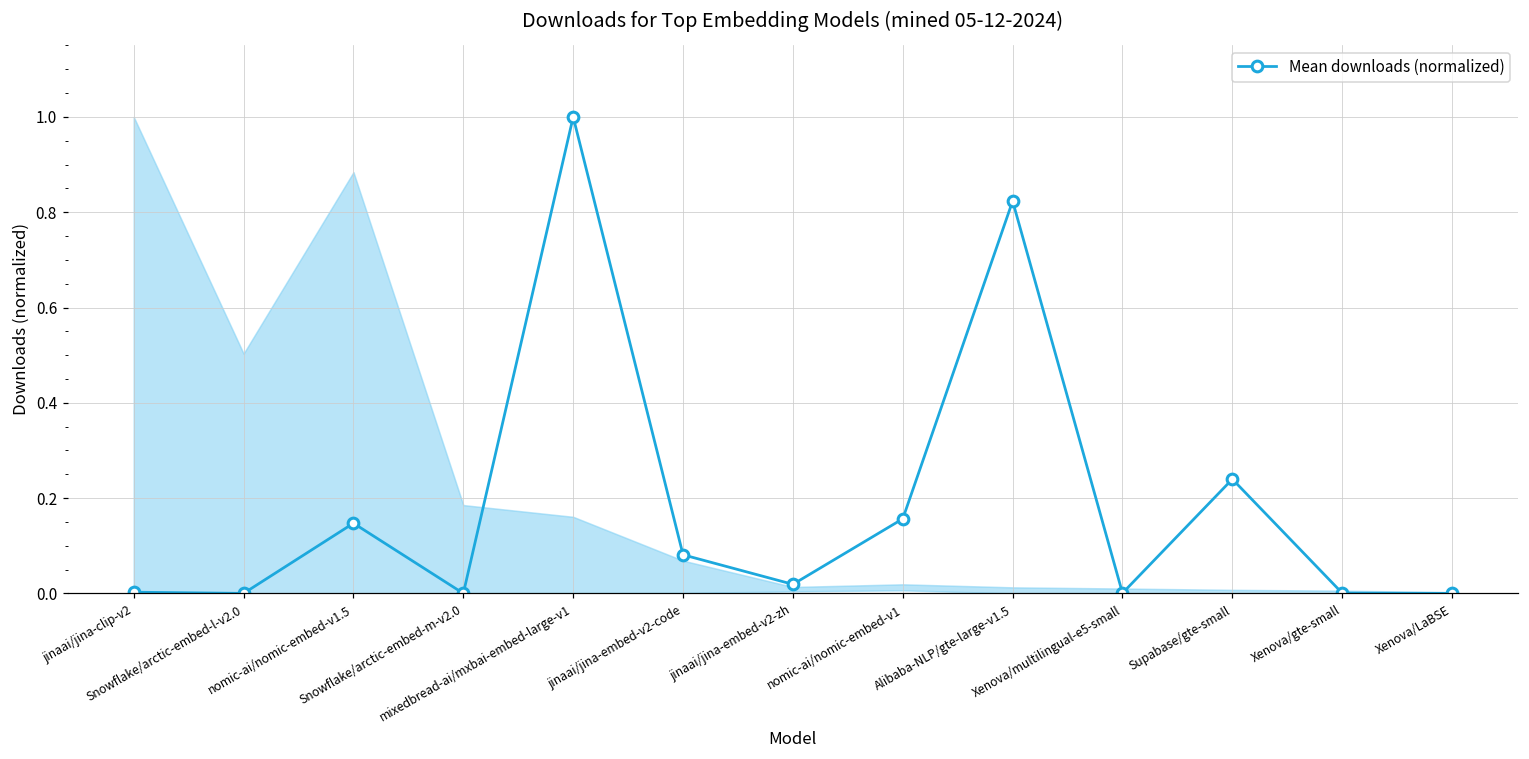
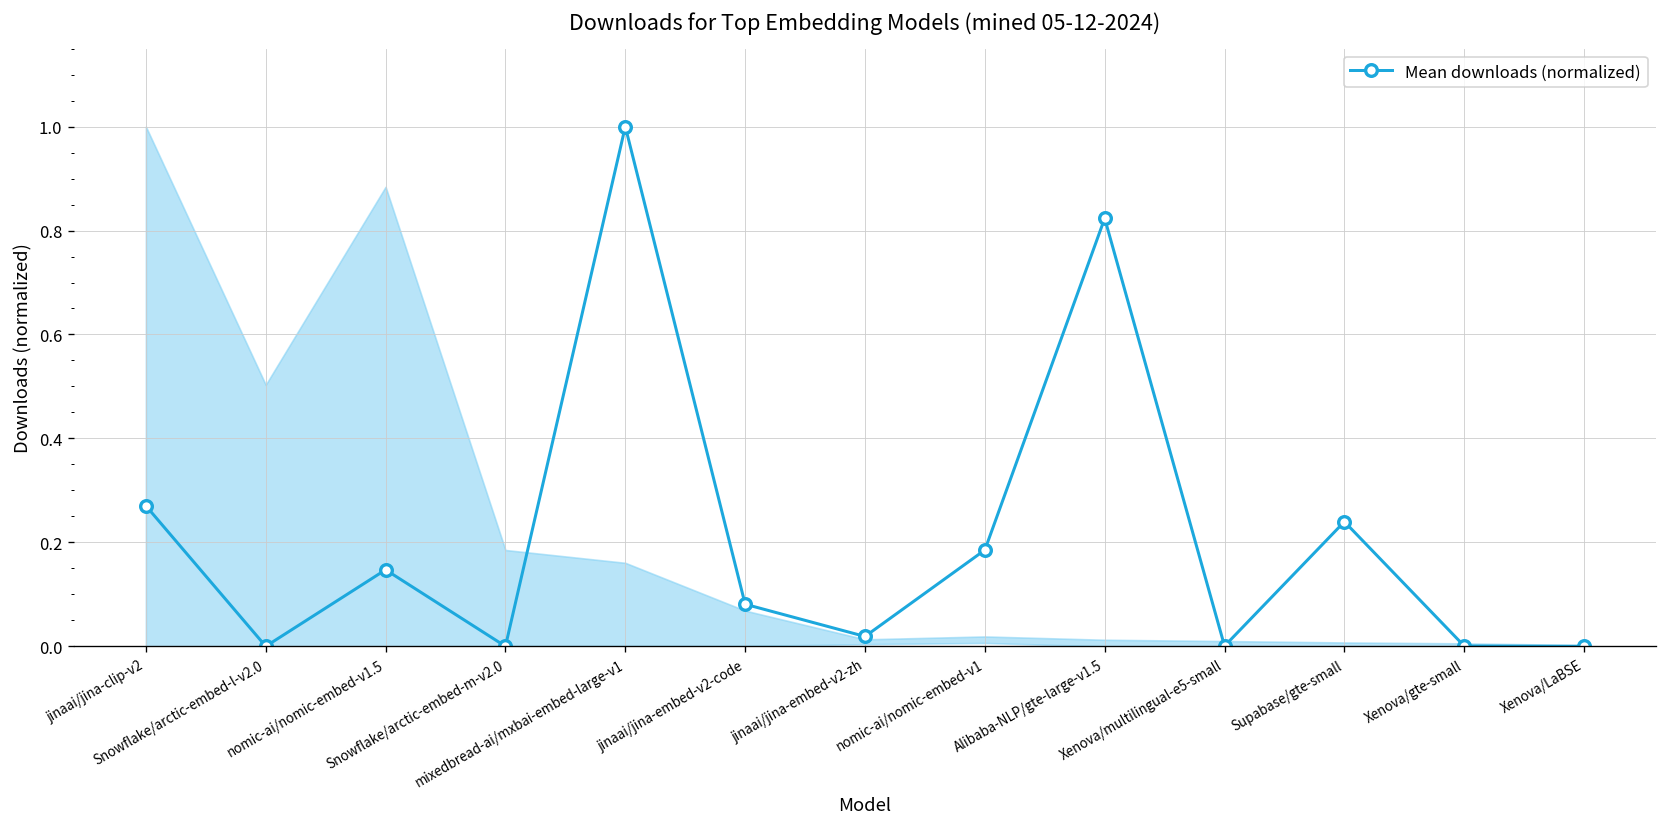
Mean downloads (normalized), jinaai/jina-clip-v2: 0.00 -> 0.27
Mean downloads (normalized), nomic-ai/nomic-embed-v1: 0.16 -> 0.19
